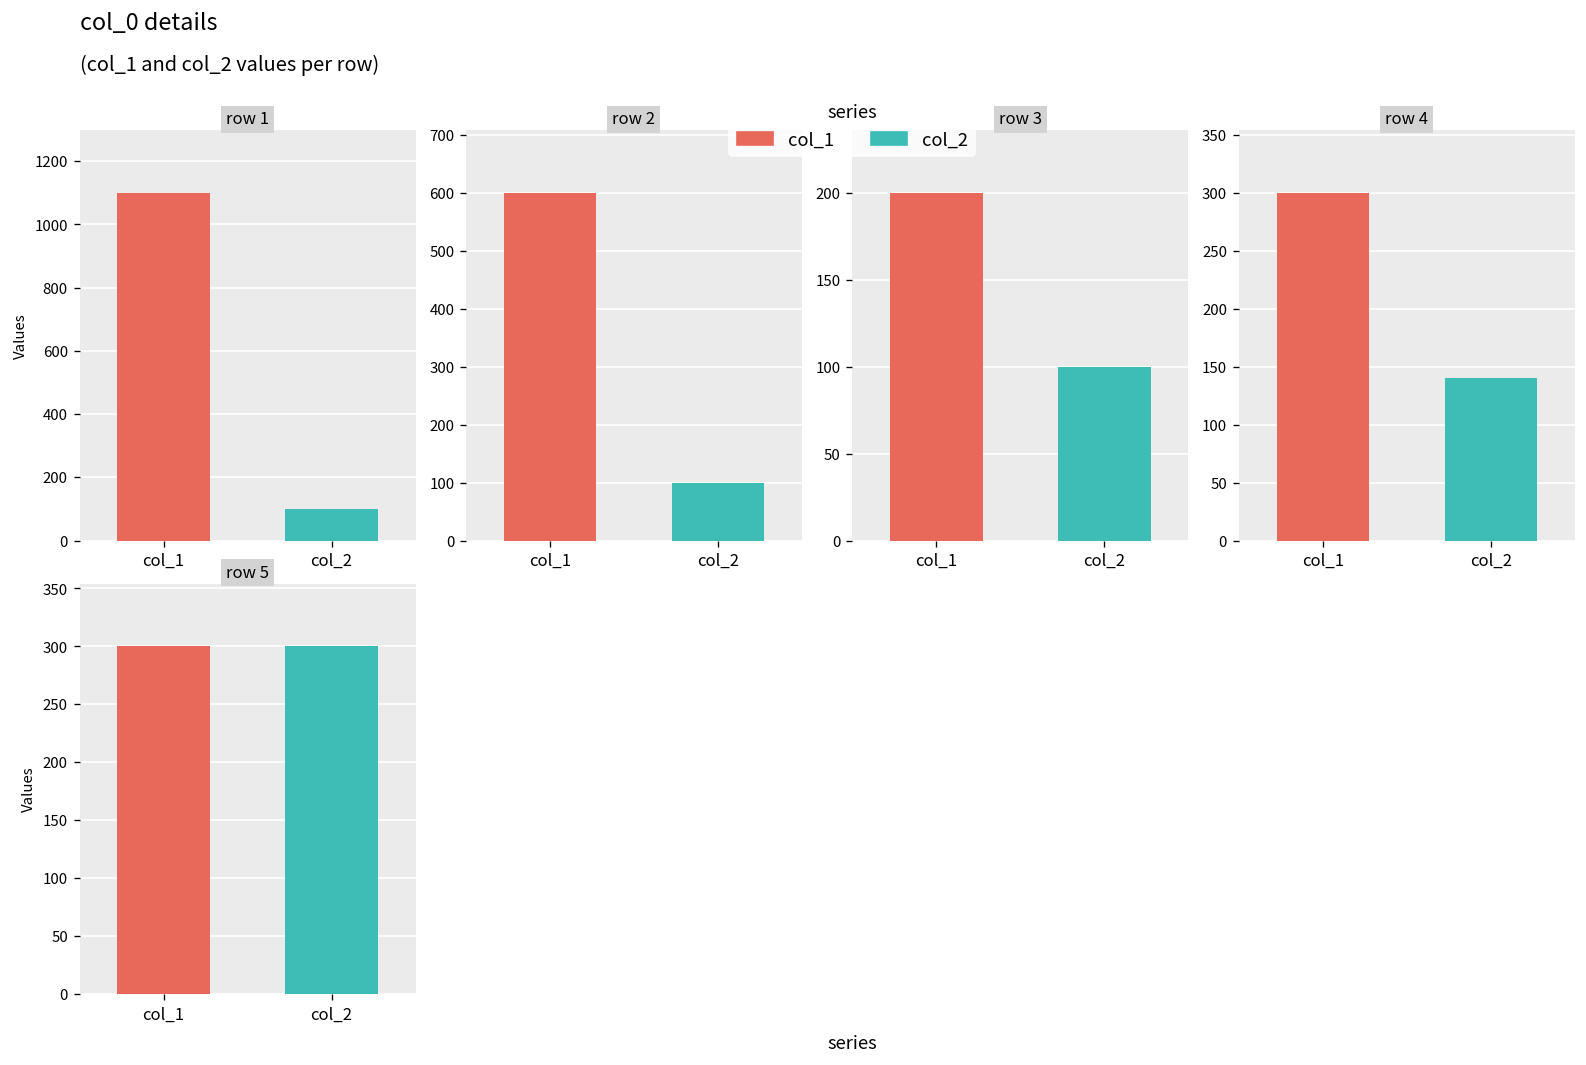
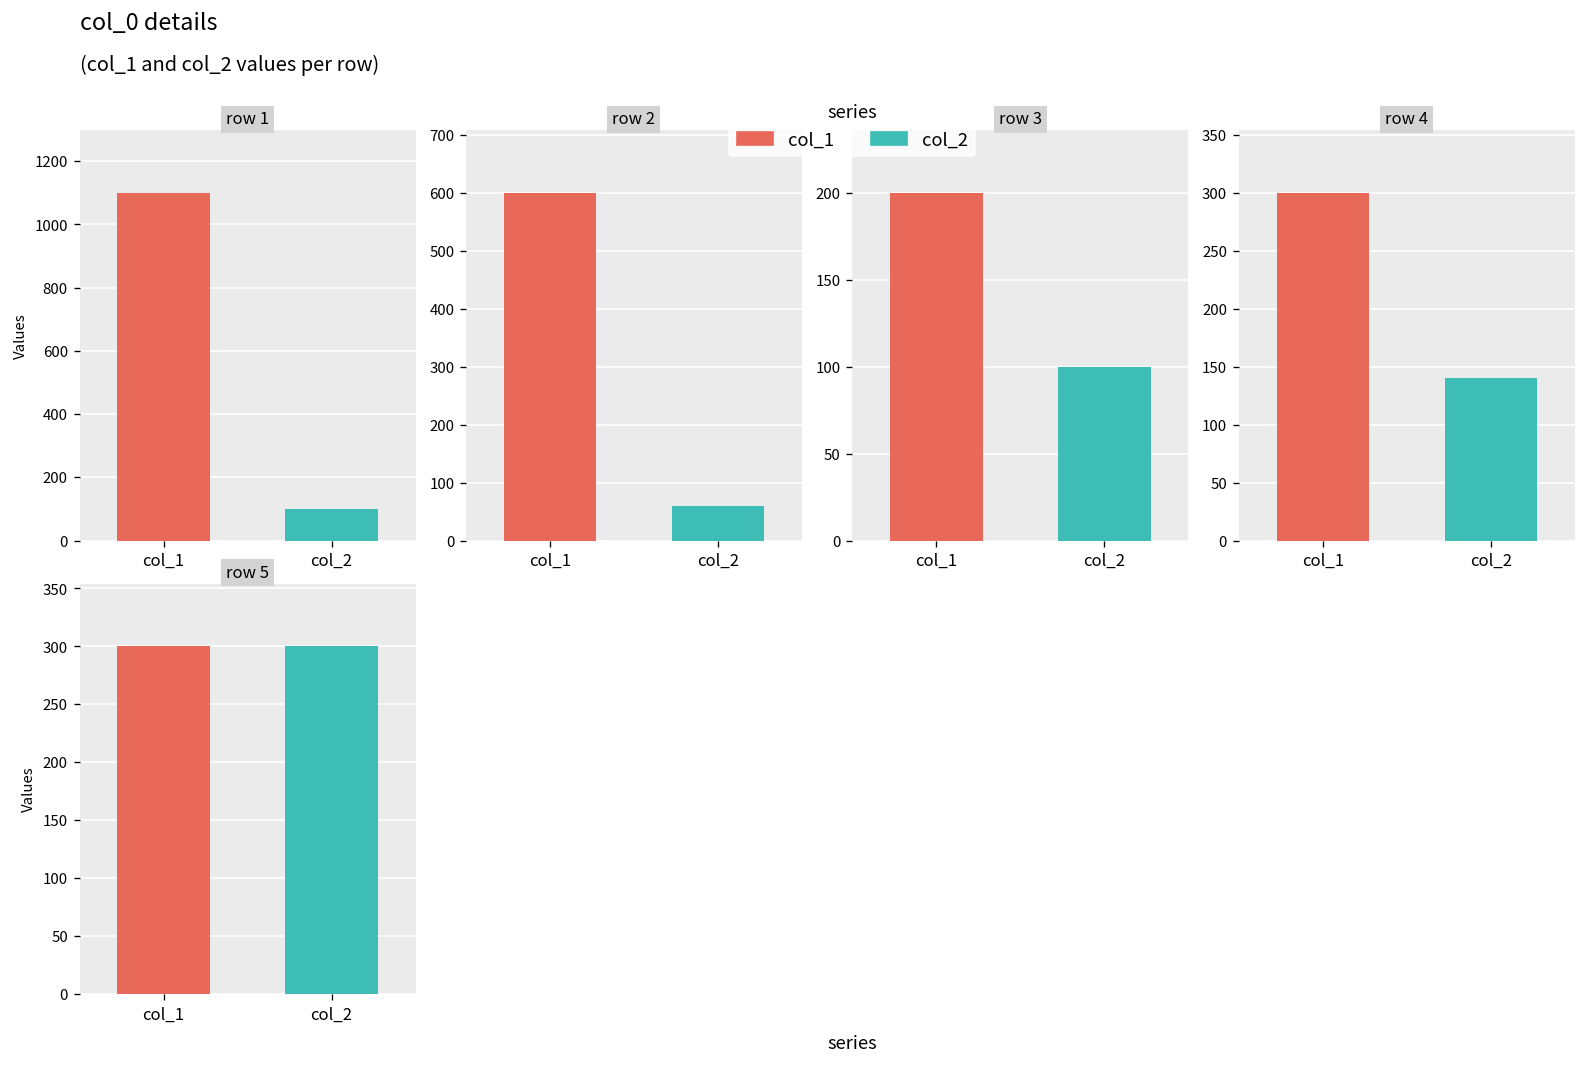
row 2, col_2: 100 -> 60
